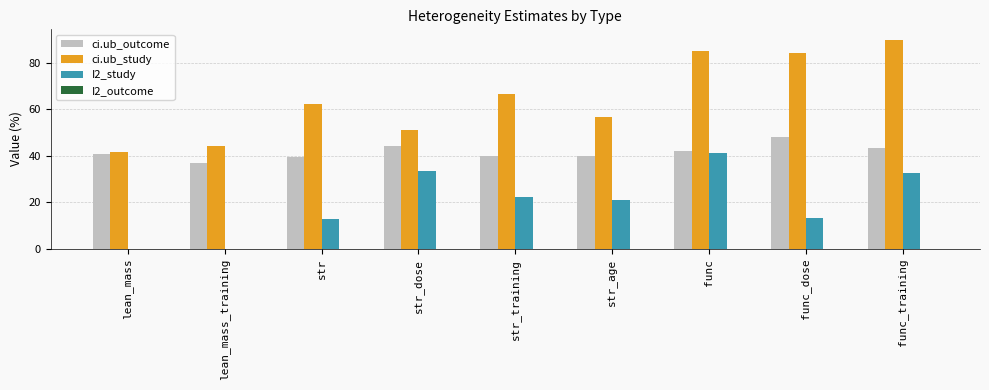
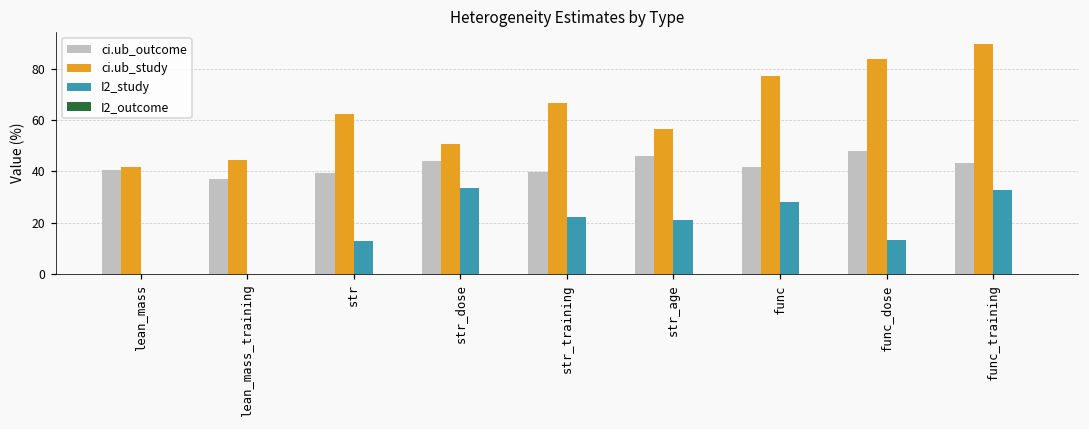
ci.ub_outcome, str_age: 40 -> 46
ci.ub_study, func: 85 -> 77
I2_study, func: 41 -> 28
